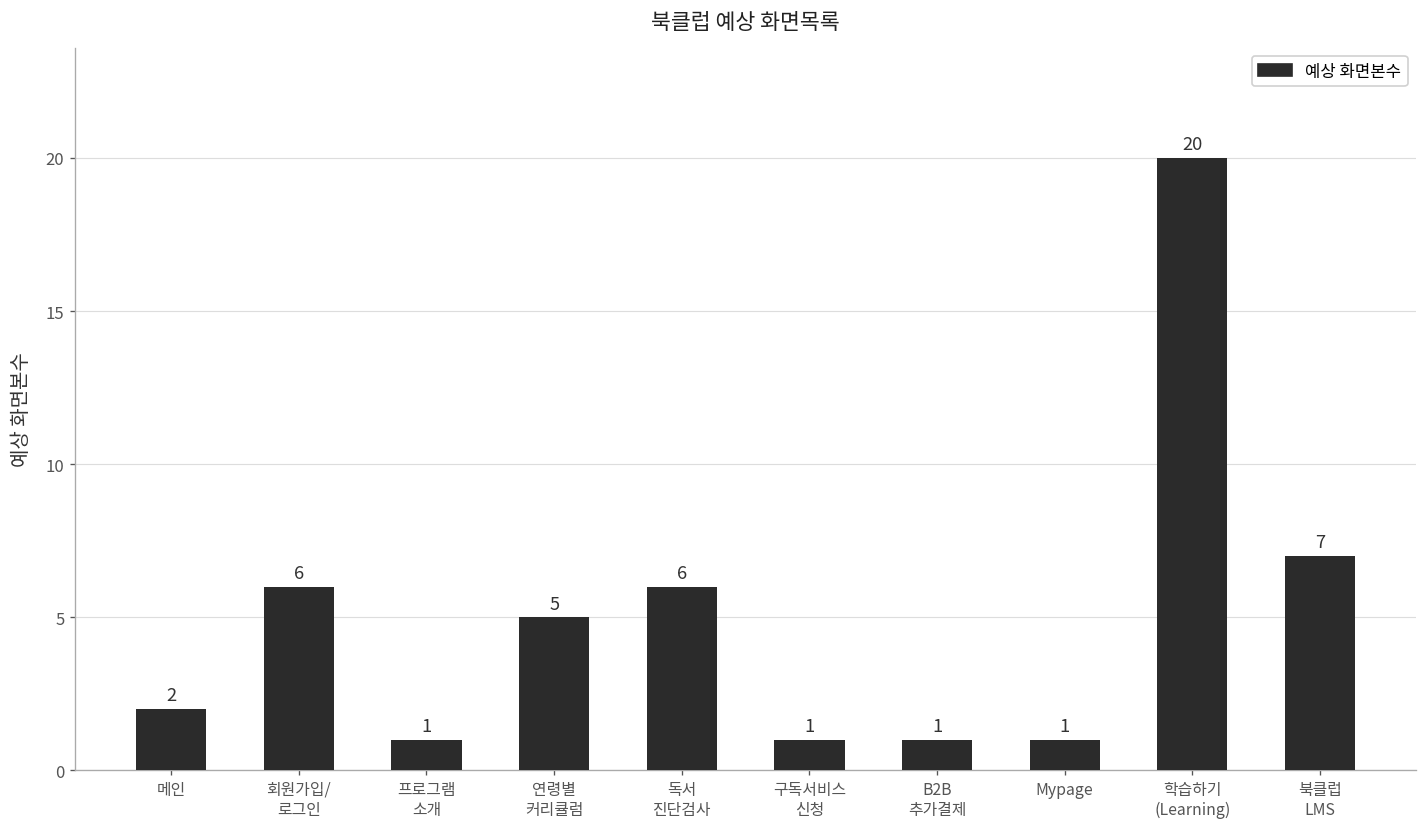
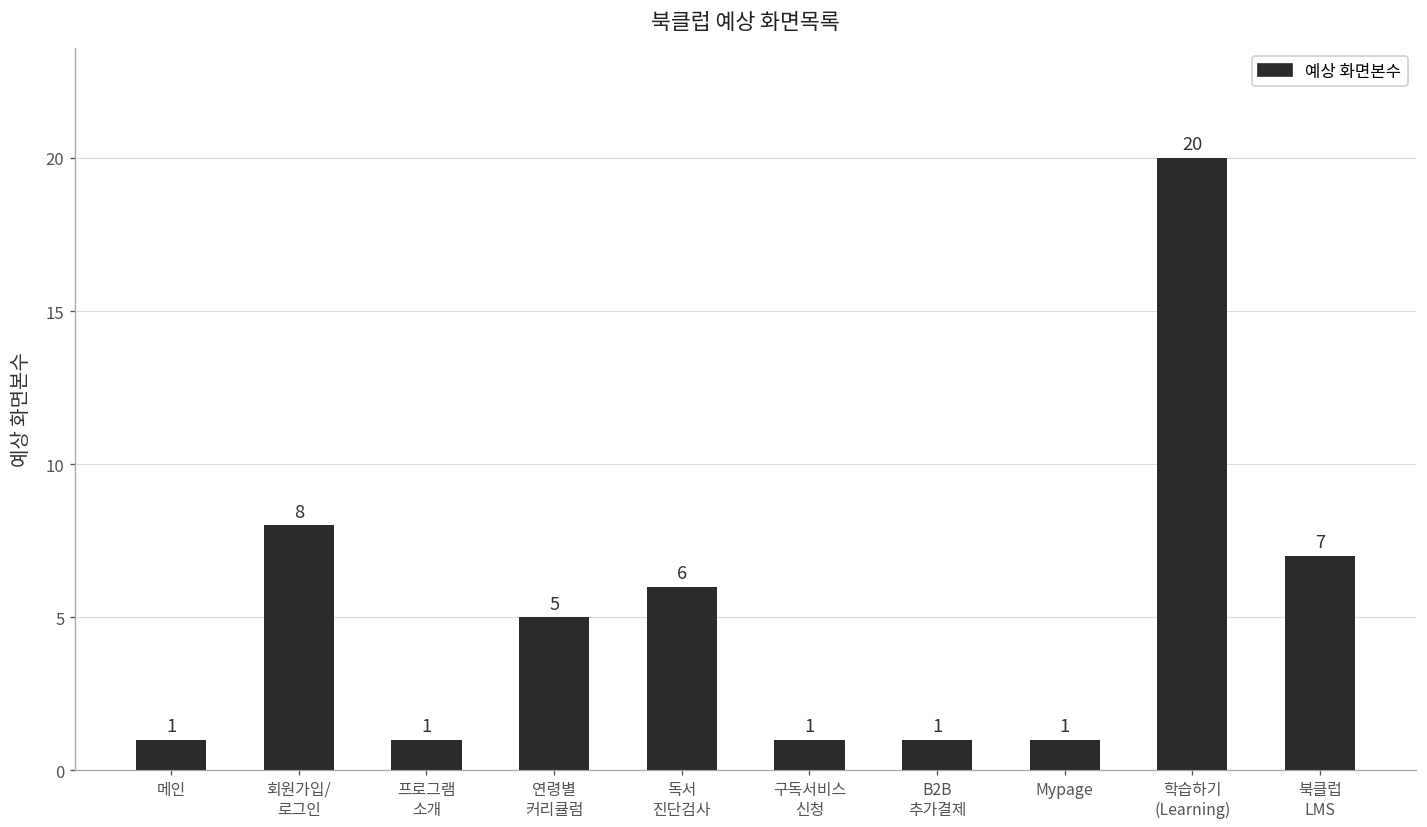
메인: 2 -> 1
회원가입/ 로그인: 6 -> 8
